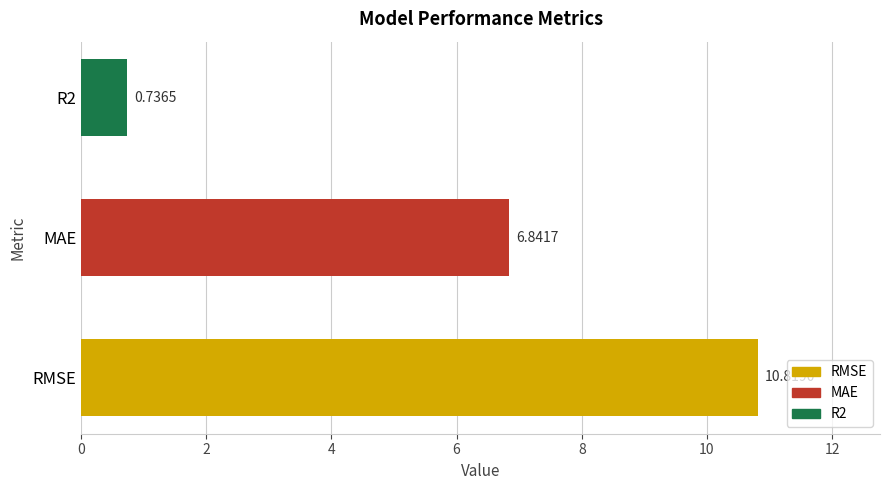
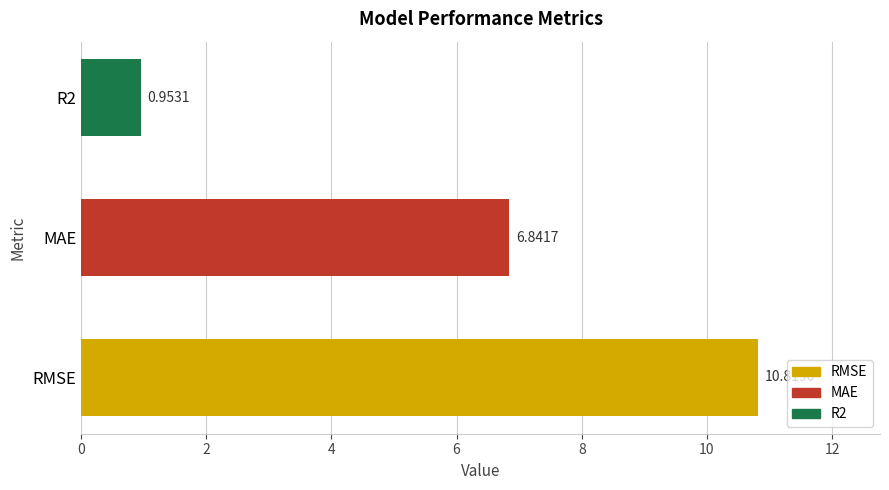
R2: 0.7365 -> 0.9531
